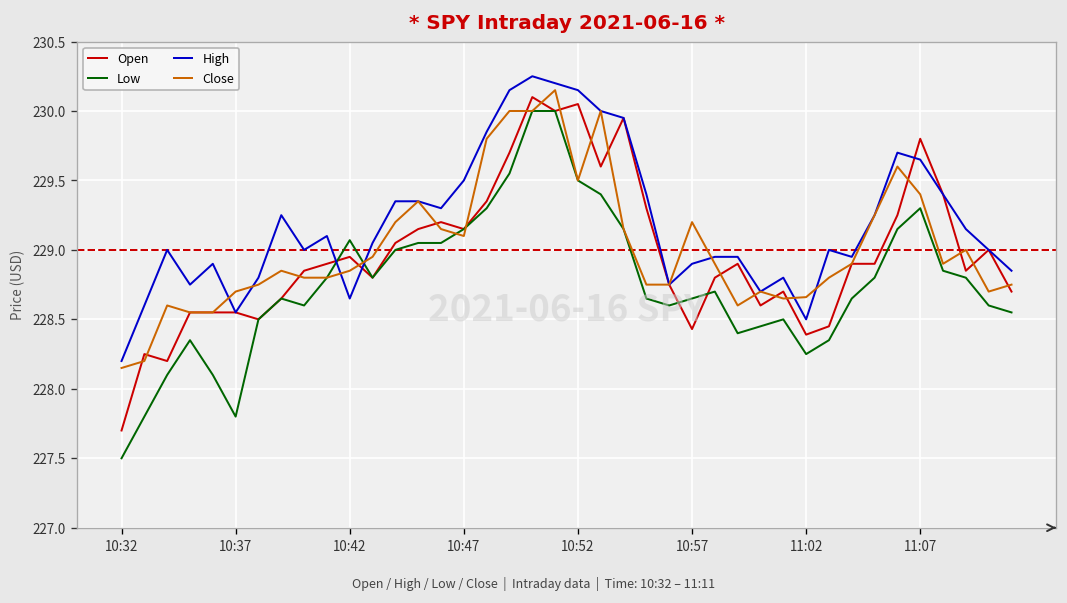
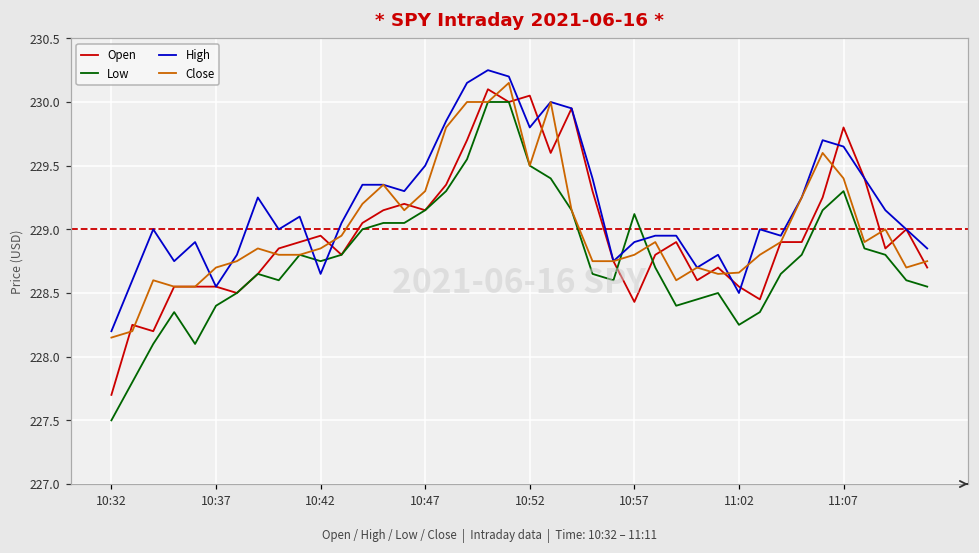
Low, 10:37: 227.8 -> 228.4
Low, 10:42: 229.07 -> 228.75
Close, 10:47: 229.1 -> 229.3
High, 10:52: 230.15 -> 229.80
Low, 10:57: 228.65 -> 229.12
Close, 10:57: 229.2 -> 228.8
Open, 11:02: 228.39 -> 228.55
